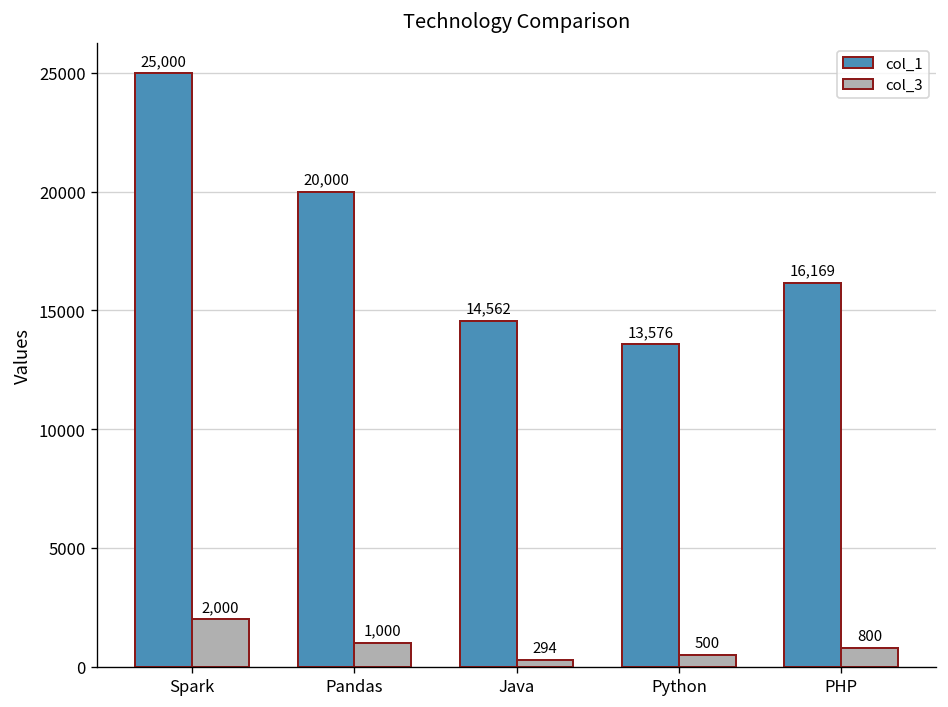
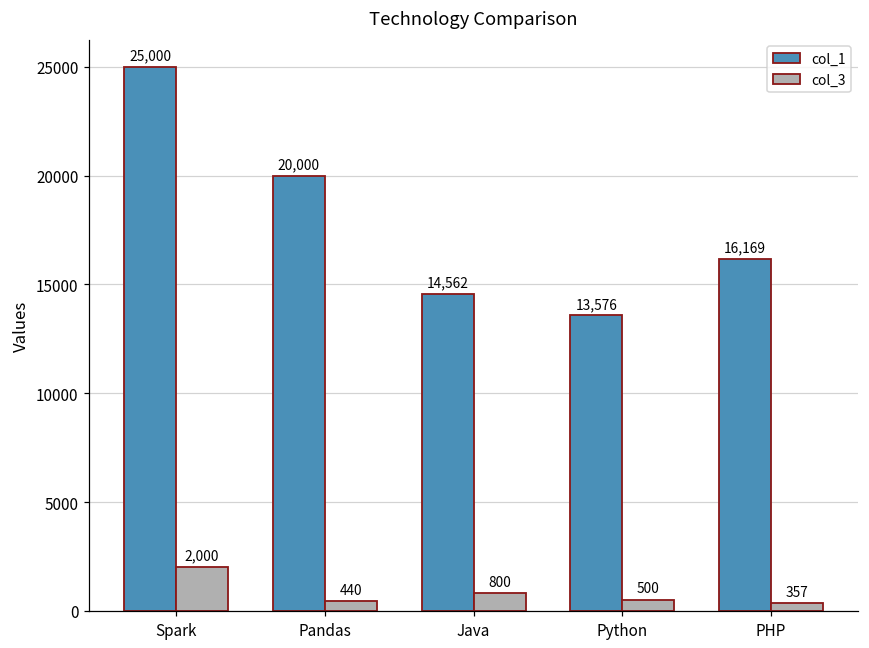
col_3, Pandas: 1,000 -> 440
col_3, Java: 294 -> 800
col_3, PHP: 800 -> 357
